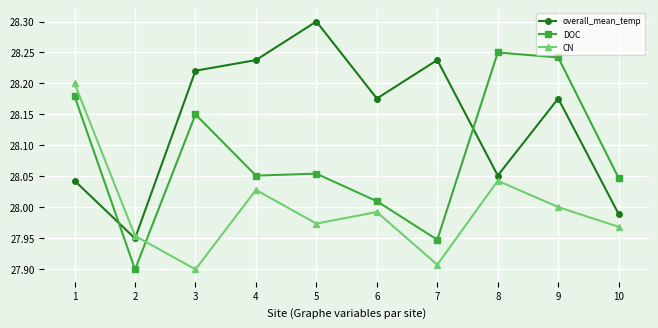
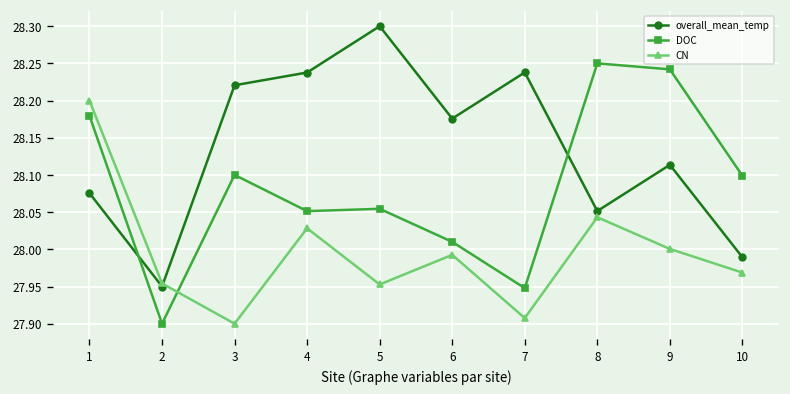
overall_mean_temp, 1: 28.04 -> 28.08
DOC, 3: 28.15 -> 28.10
CN, 5: 27.97 -> 27.95
overall_mean_temp, 9: 28.18 -> 28.11
DOC, 10: 28.05 -> 28.10
